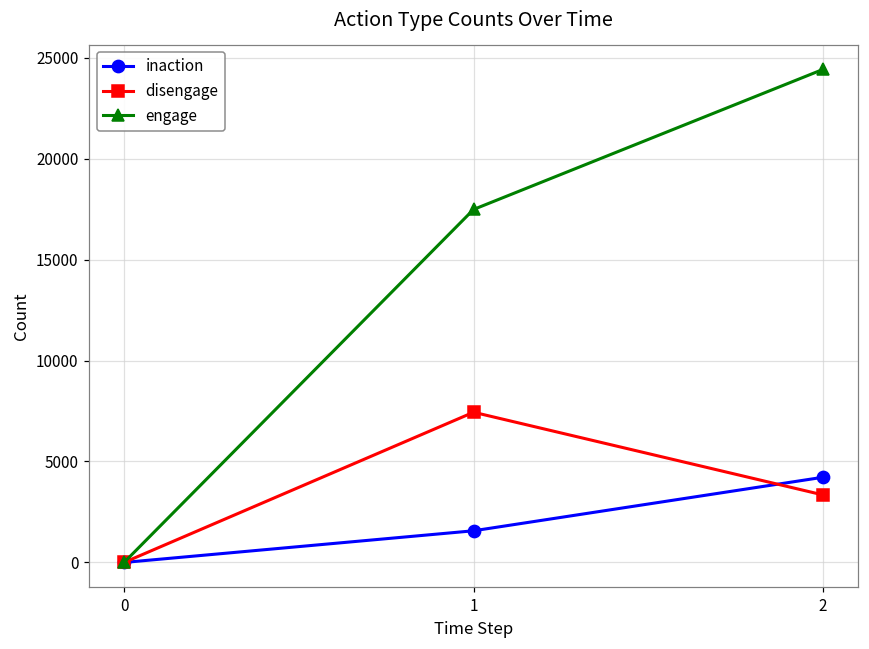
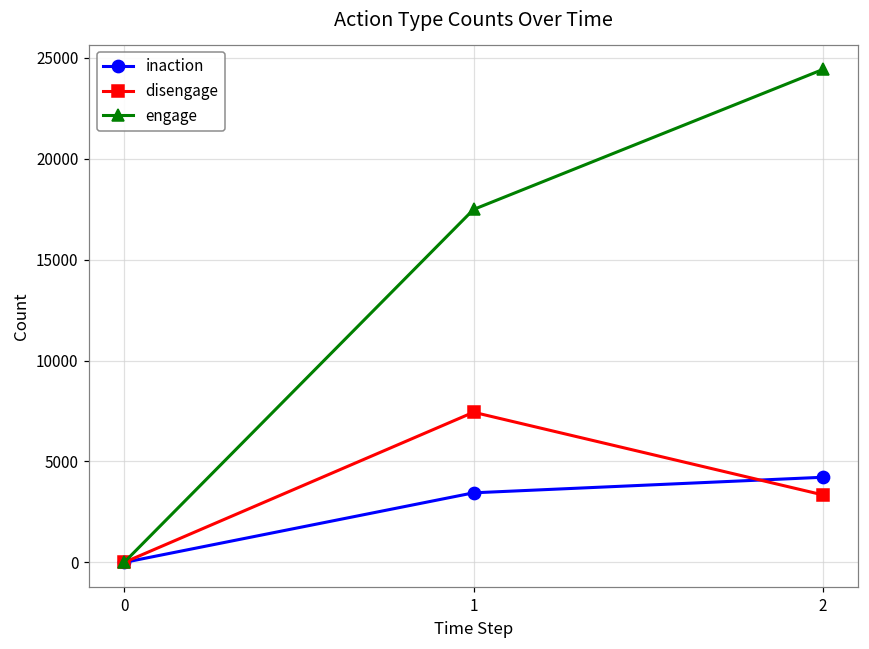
inaction, 1: 1600 -> 3400
